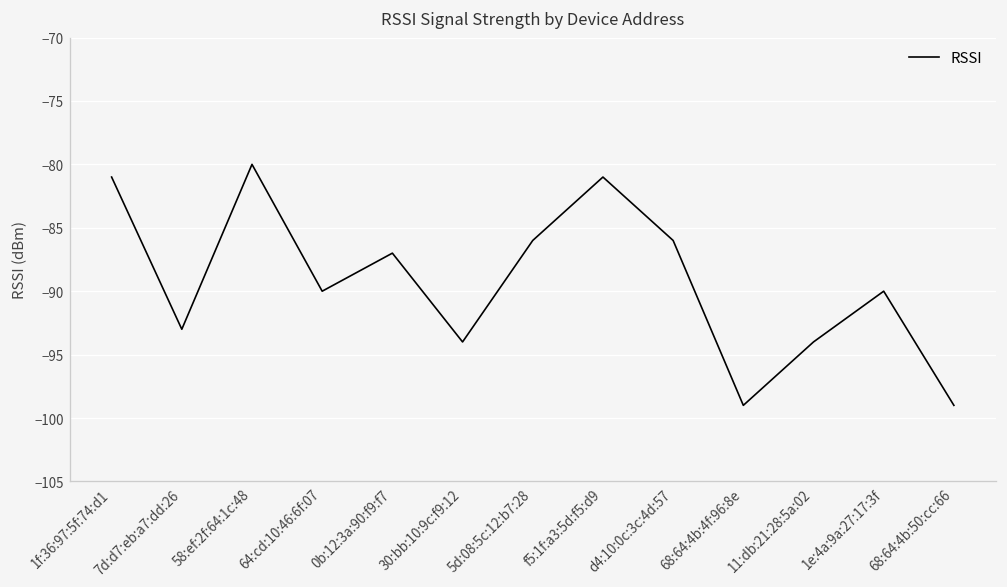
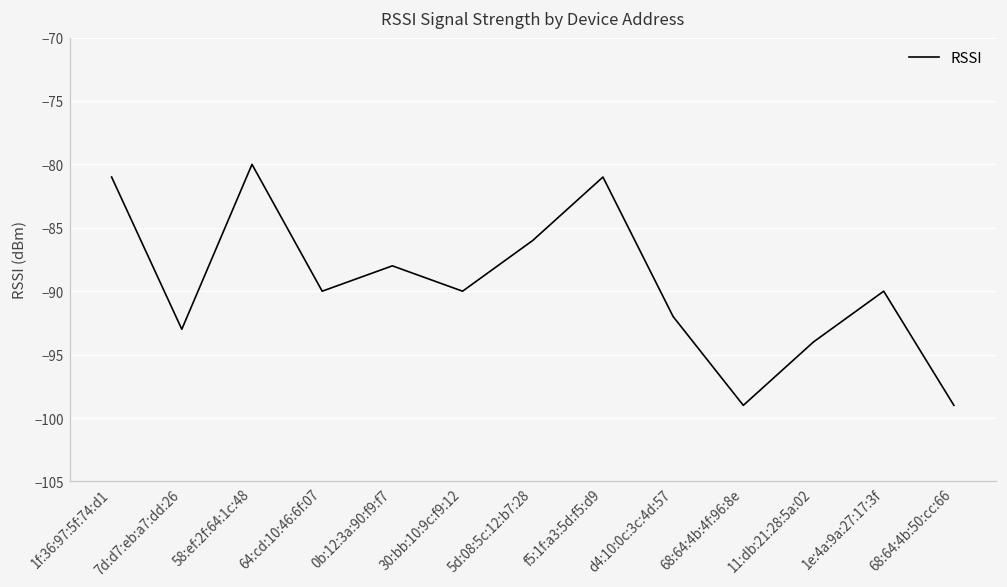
0b:12:3a:90:f9:f7: -87 -> -88
30:bb:10:9c:f9:12: -94 -> -90
d4:10:0c:3c:4d:57: -86 -> -92
